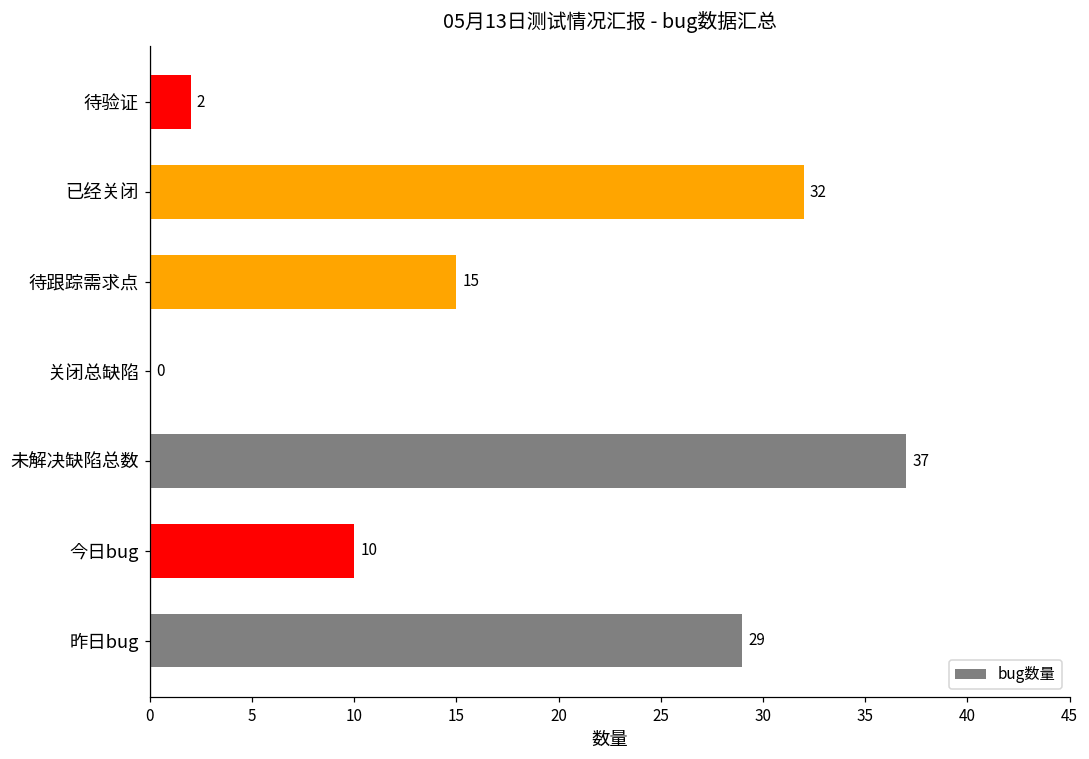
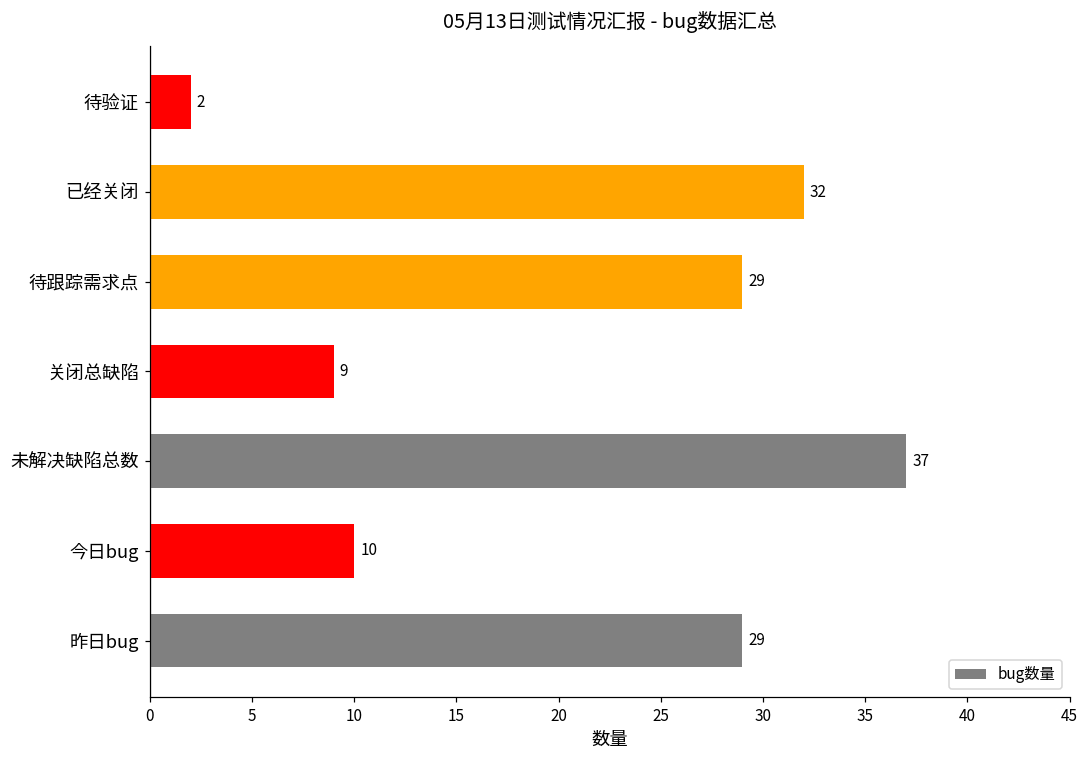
待跟踪需求点: 15 -> 29
关闭总缺陷: 0 -> 9
